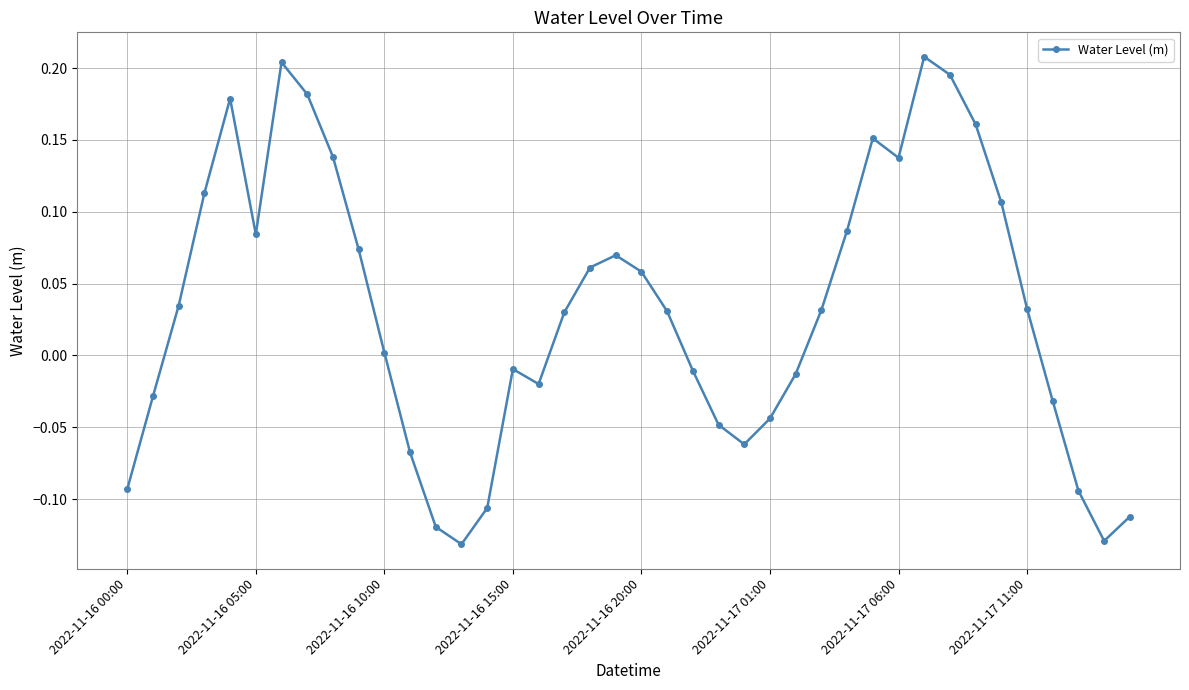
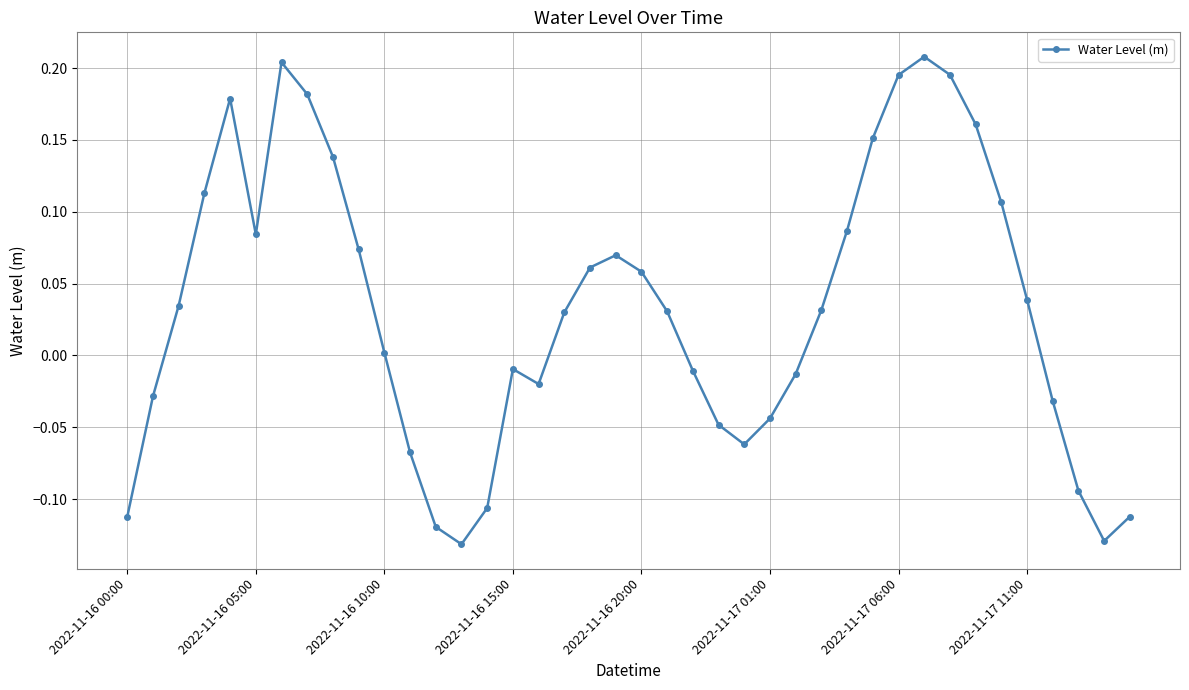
2022-11-16 00:00: -0.093 -> -0.112
2022-11-17 06:00: 0.138 -> 0.195
2022-11-17 11:00: 0.033 -> 0.039
